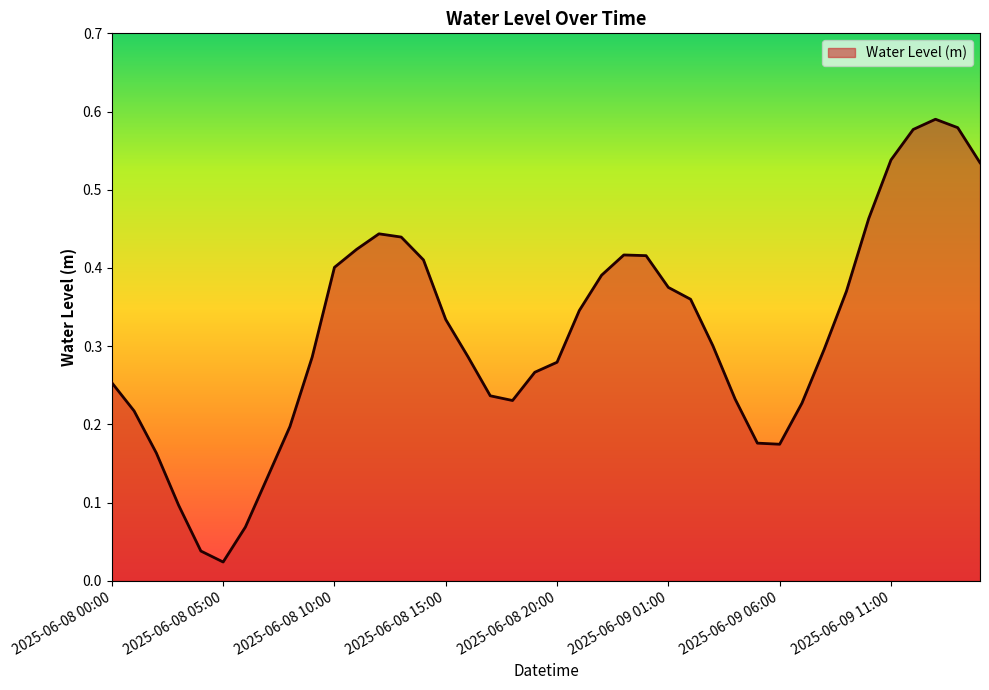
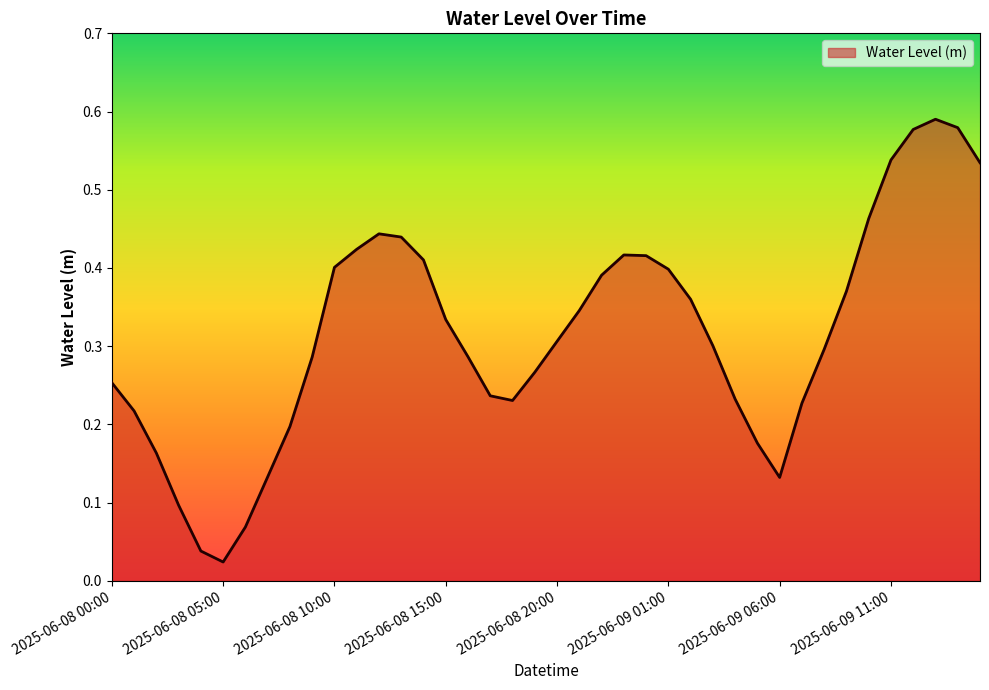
2025-06-08 20:00: 0.28 -> 0.31
2025-06-09 01:00: 0.38 -> 0.40
2025-06-09 06:00: 0.17 -> 0.13
